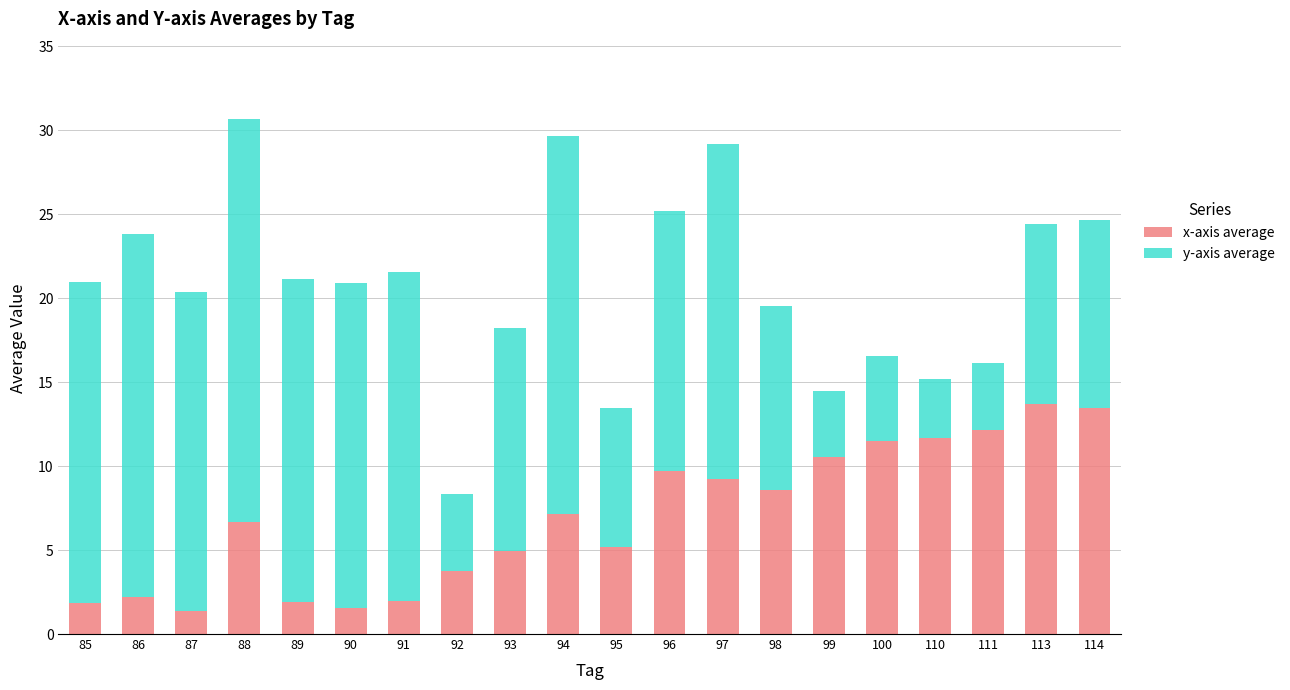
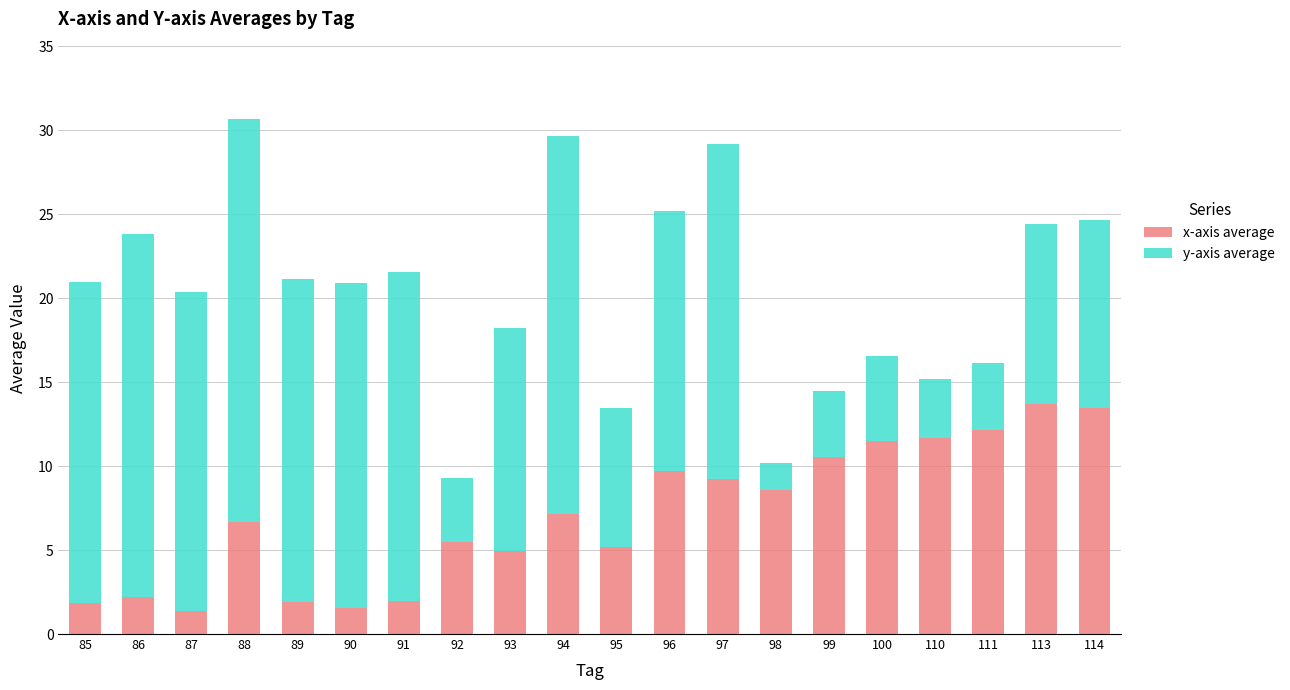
x-axis average, 92: 3.8 -> 5.5
y-axis average, 92: 4.6 -> 3.8
y-axis average, 98: 11.0 -> 1.6
